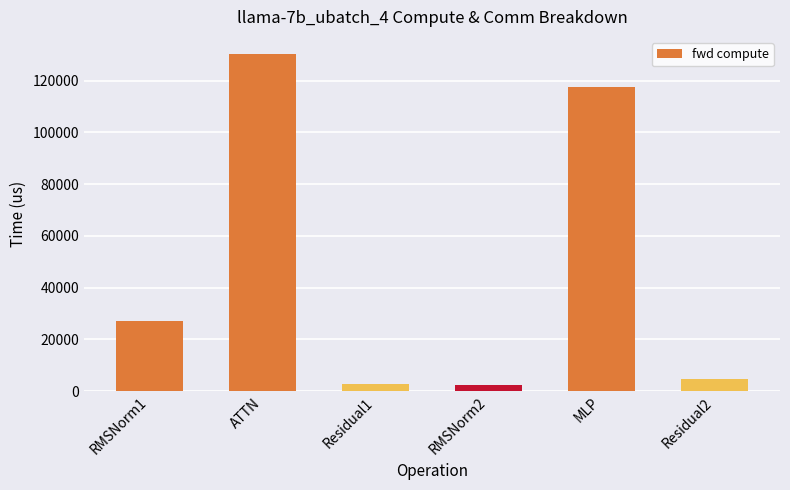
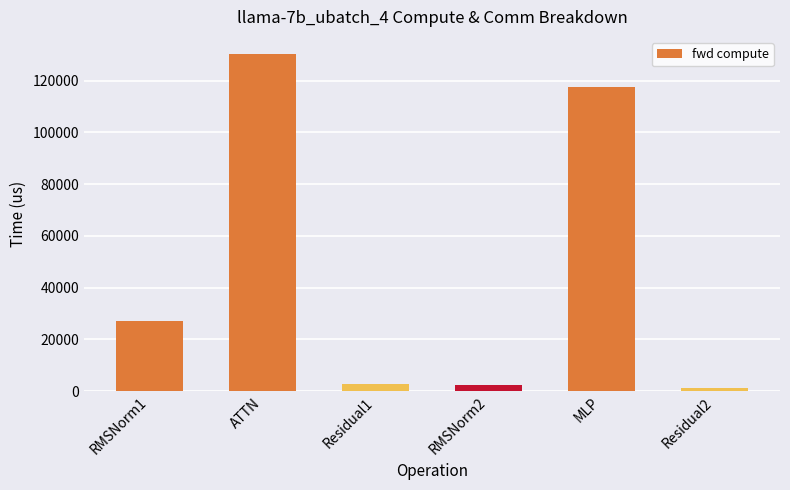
Residual2: 5000 -> 1000
